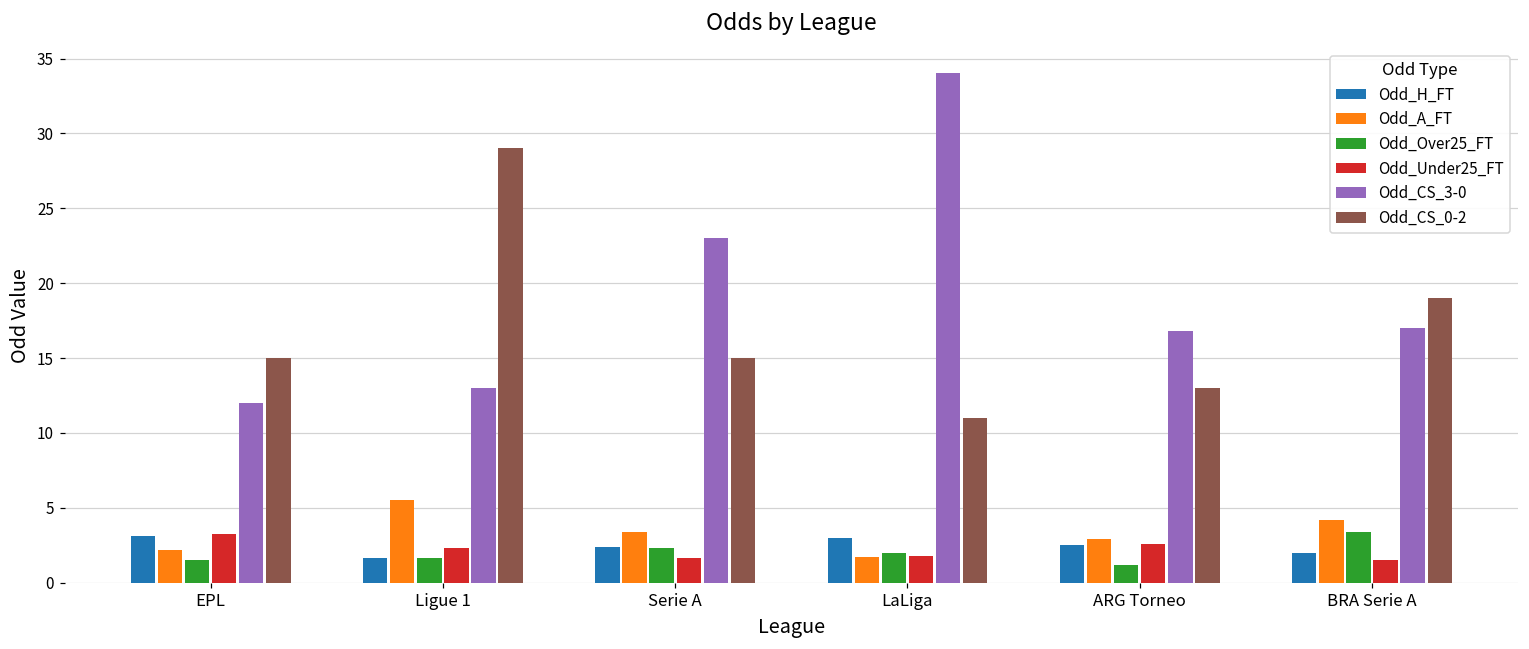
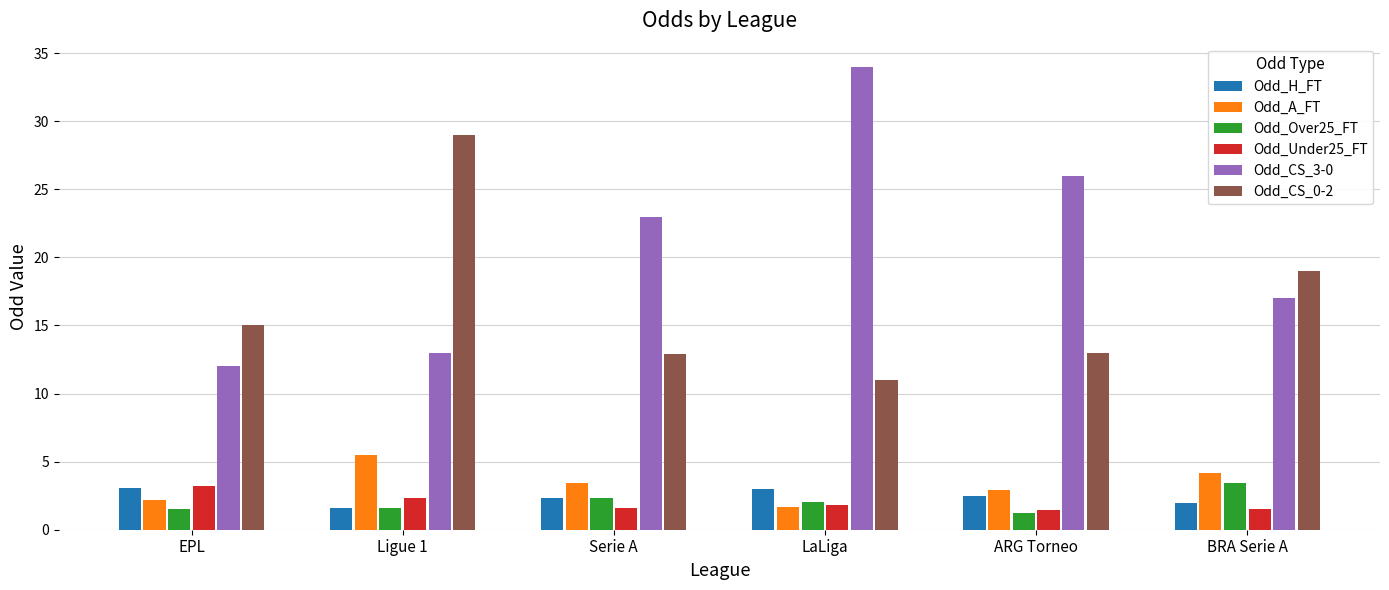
Odd_CS_0-2, Serie A: 15.0 -> 12.9
Odd_Under25_FT, ARG Torneo: 2.6 -> 1.5
Odd_CS_3-0, ARG Torneo: 16.8 -> 26.0
